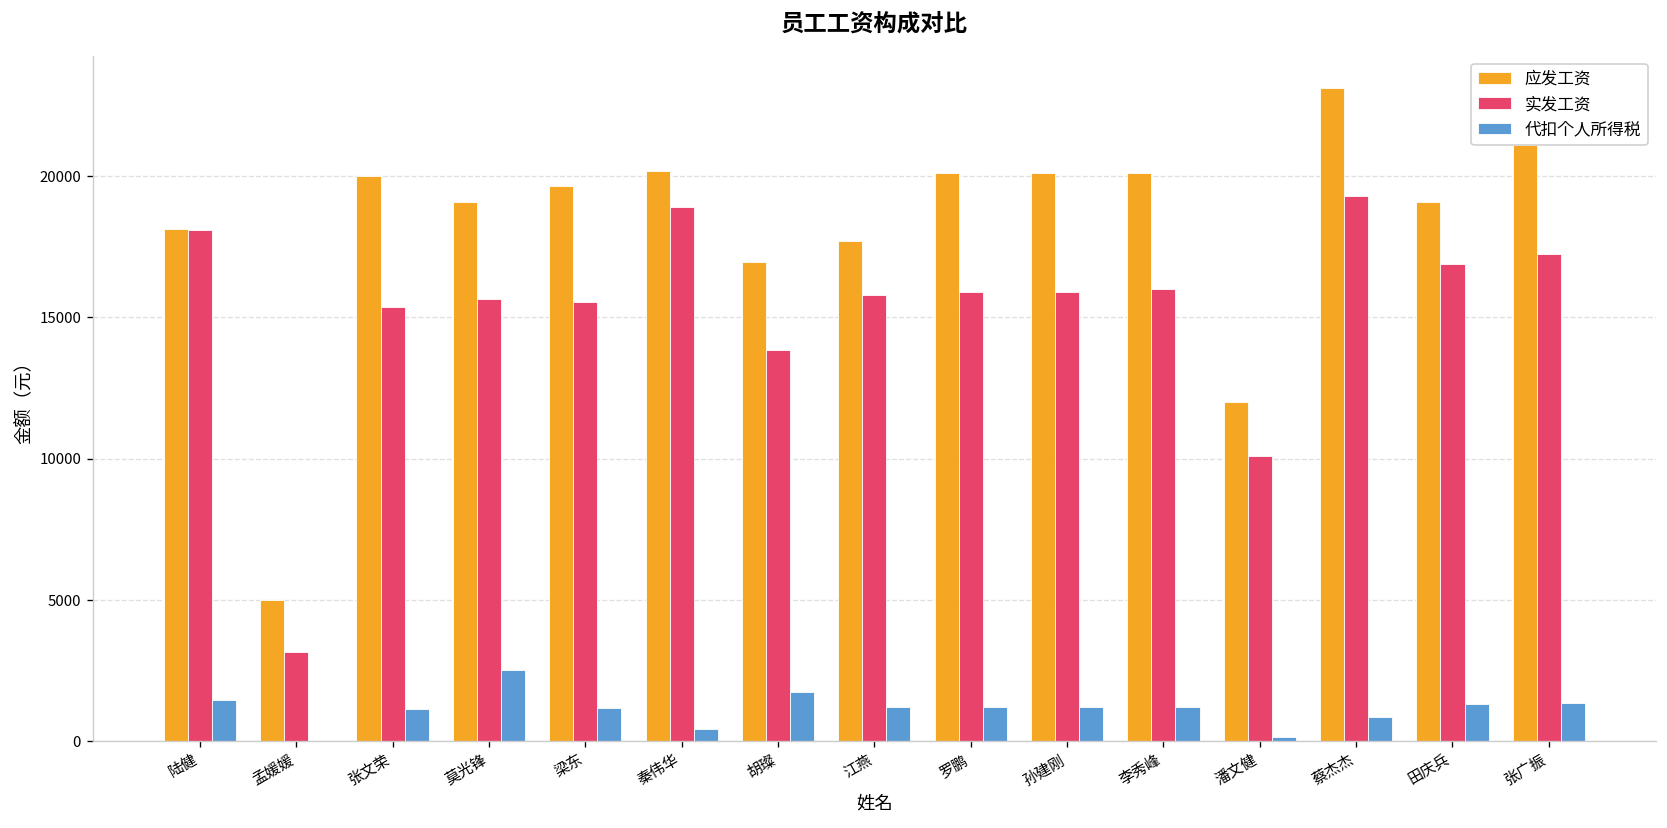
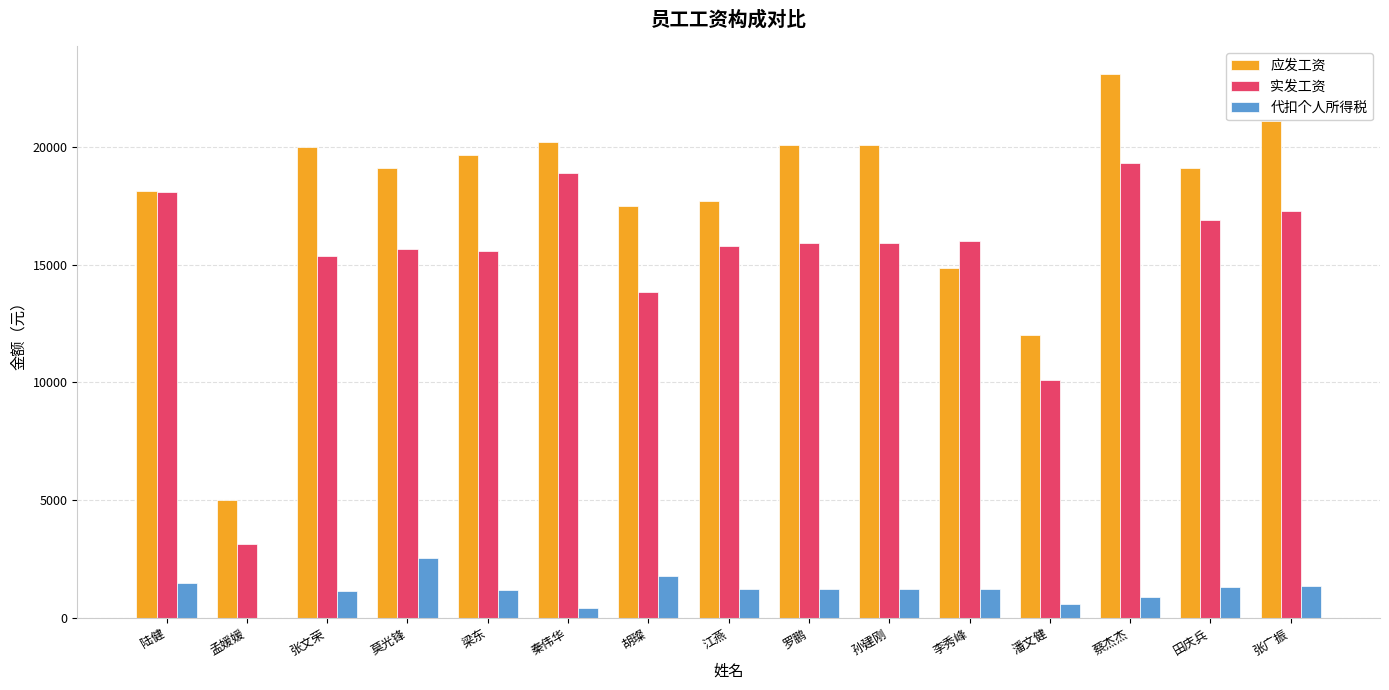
应发工资, 胡璨: 17000 -> 17500
应发工资, 李秀峰: 20100 -> 14900
代扣个人所得税, 潘文健: 200 -> 600
